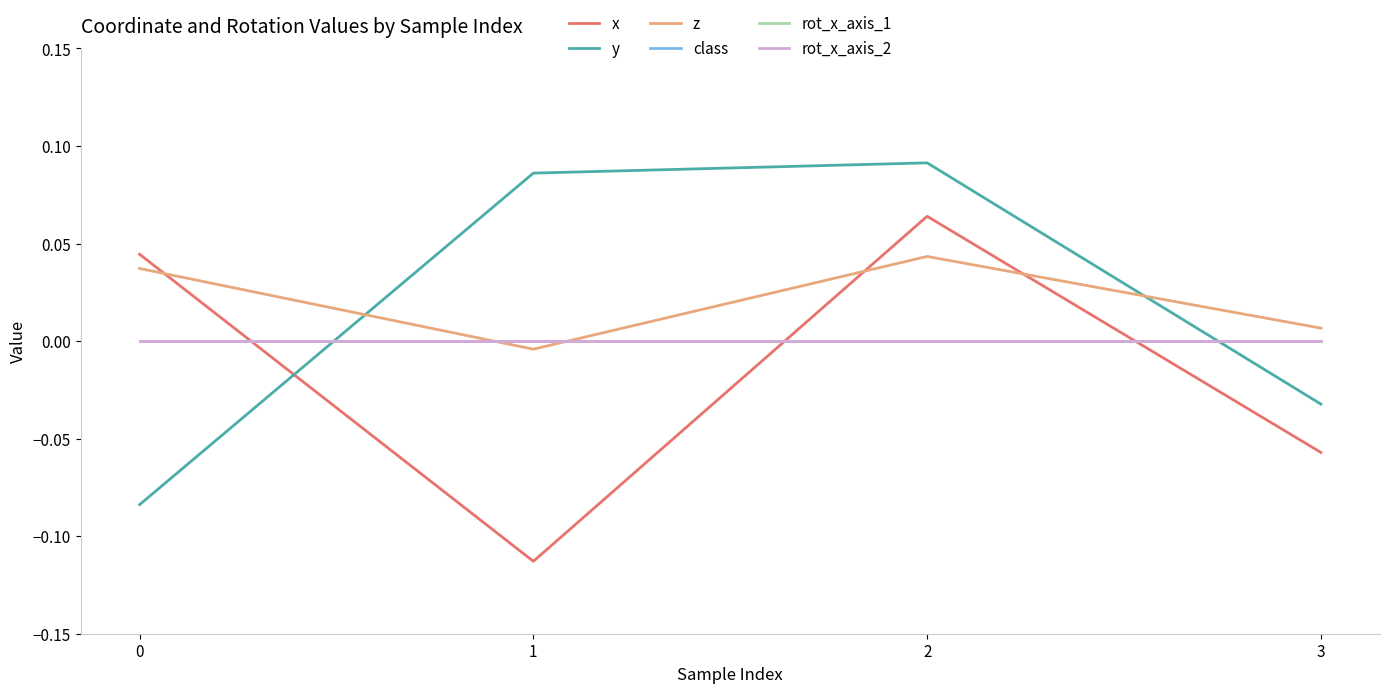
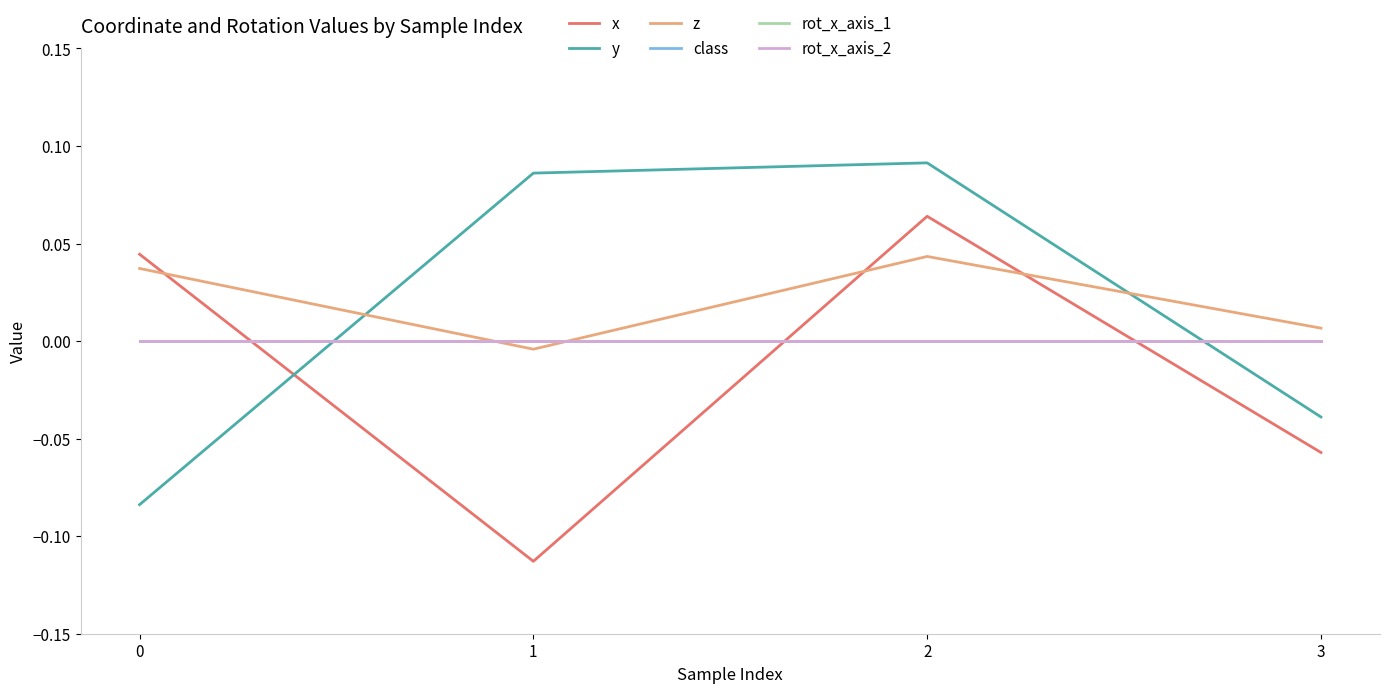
y, 3: -0.032 -> -0.039
